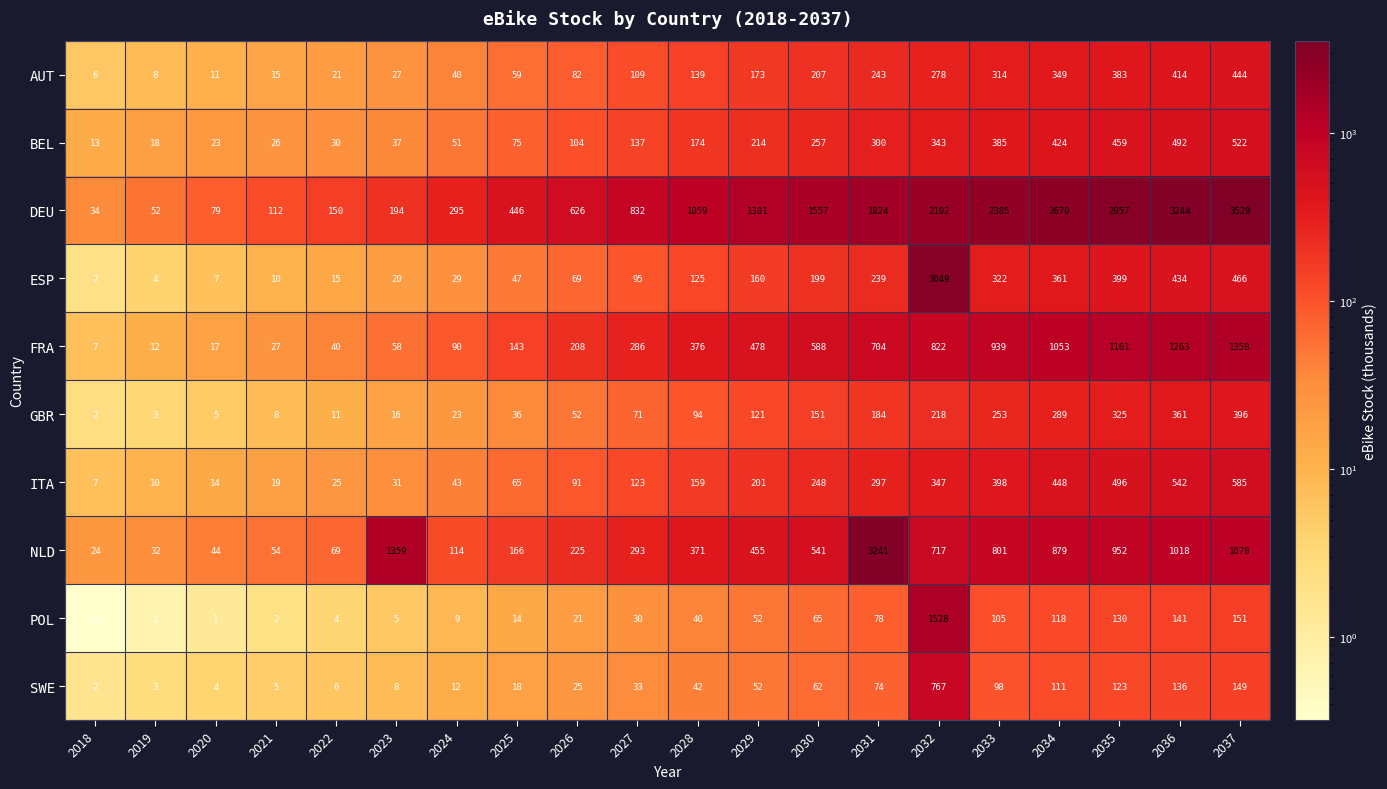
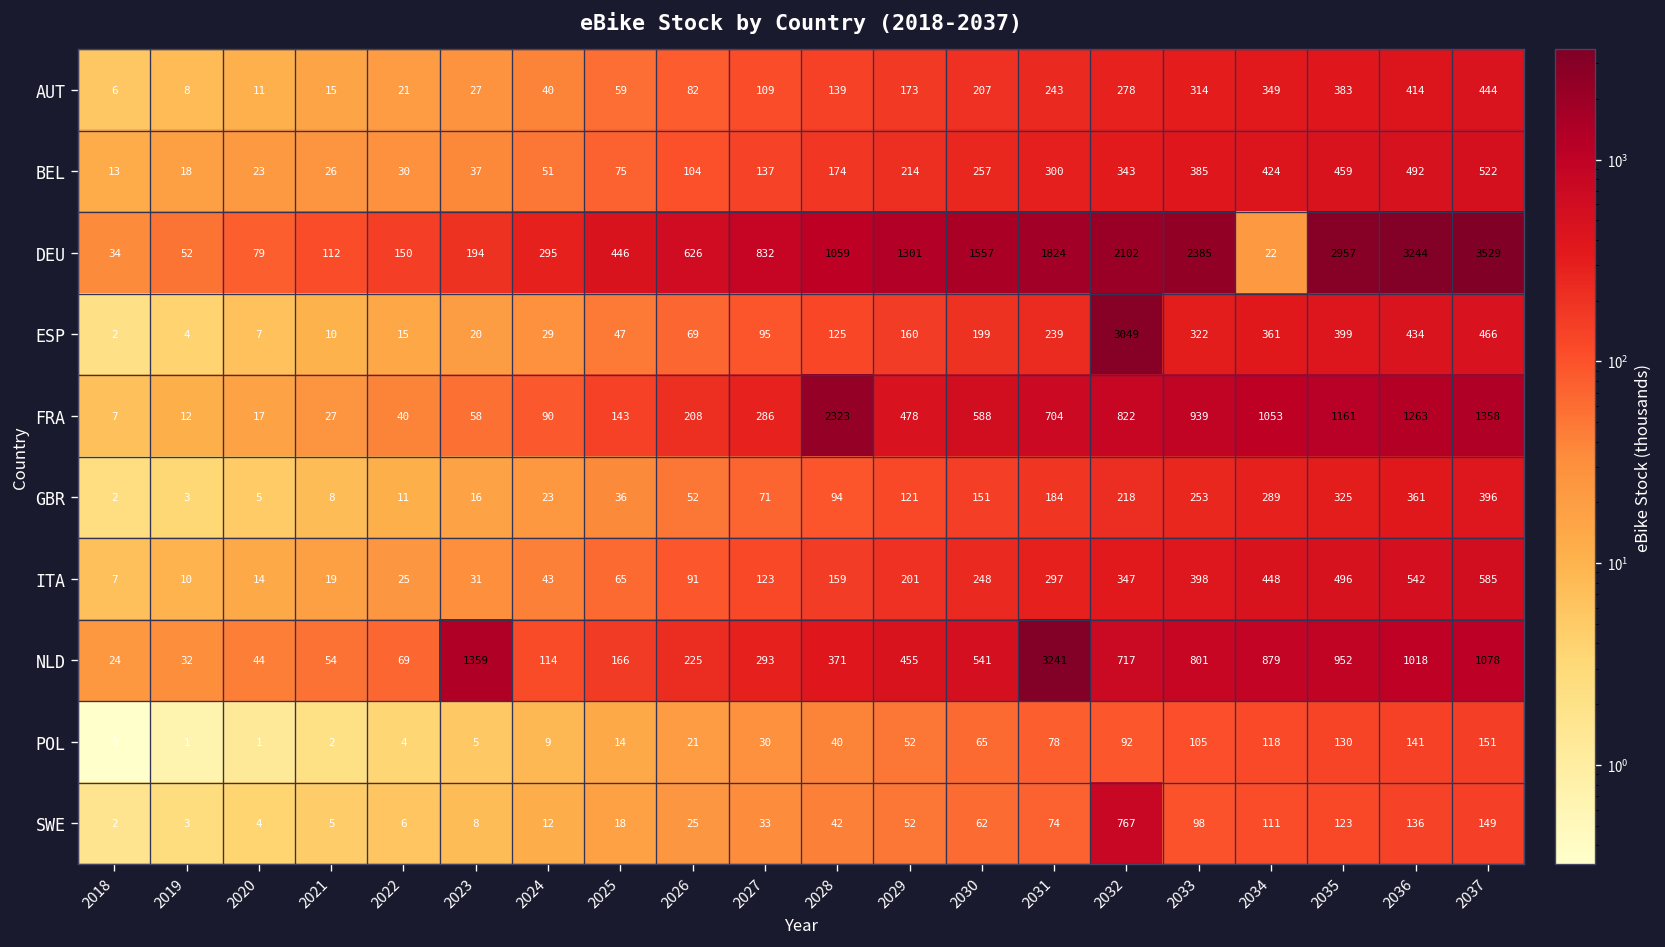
DEU, 2034: 2670 -> 22
FRA, 2028: 376 -> 2323
POL, 2032: 1528 -> 92
